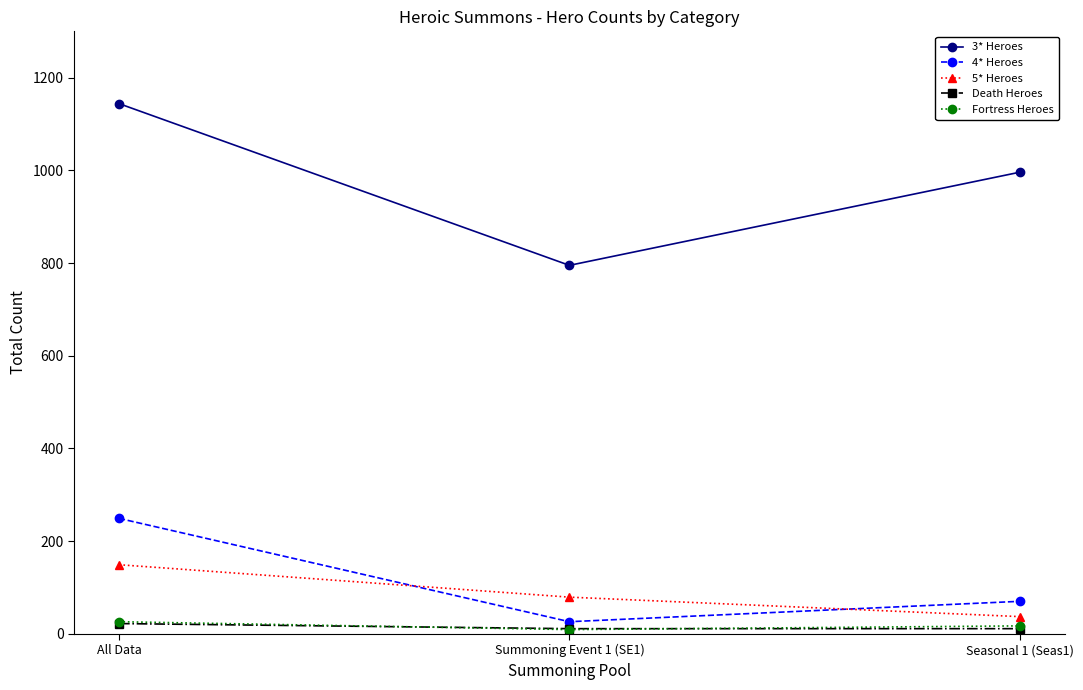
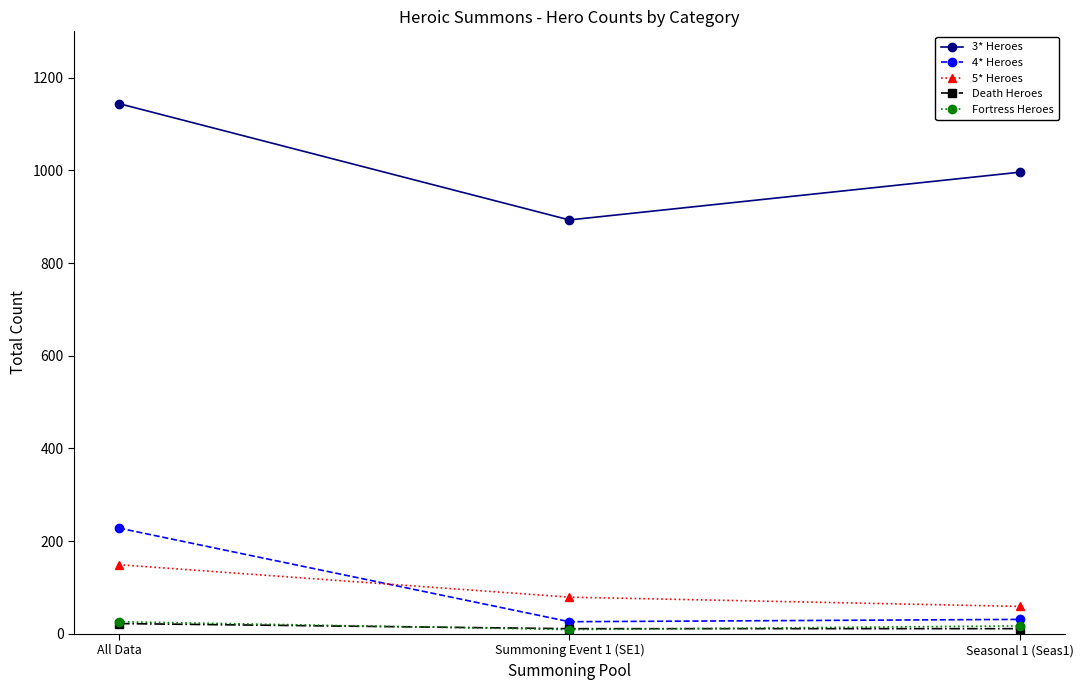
4* Heroes, All Data: 250 -> 230
3* Heroes, Summoning Event 1 (SE1): 800 -> 890
4* Heroes, Seasonal 1 (Seas1): 70 -> 30
5* Heroes, Seasonal 1 (Seas1): 40 -> 60
